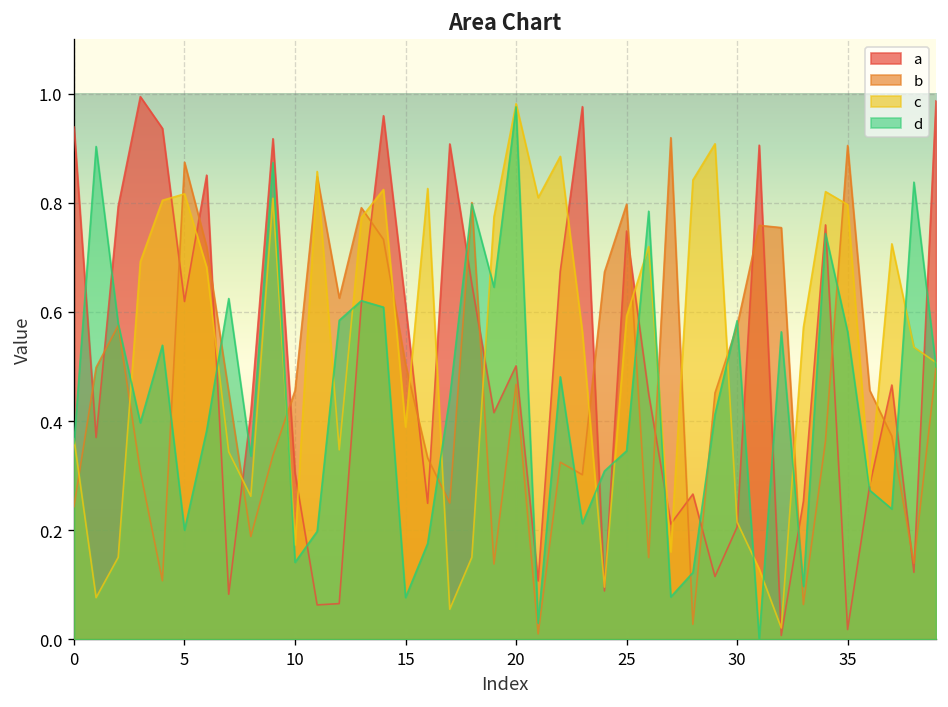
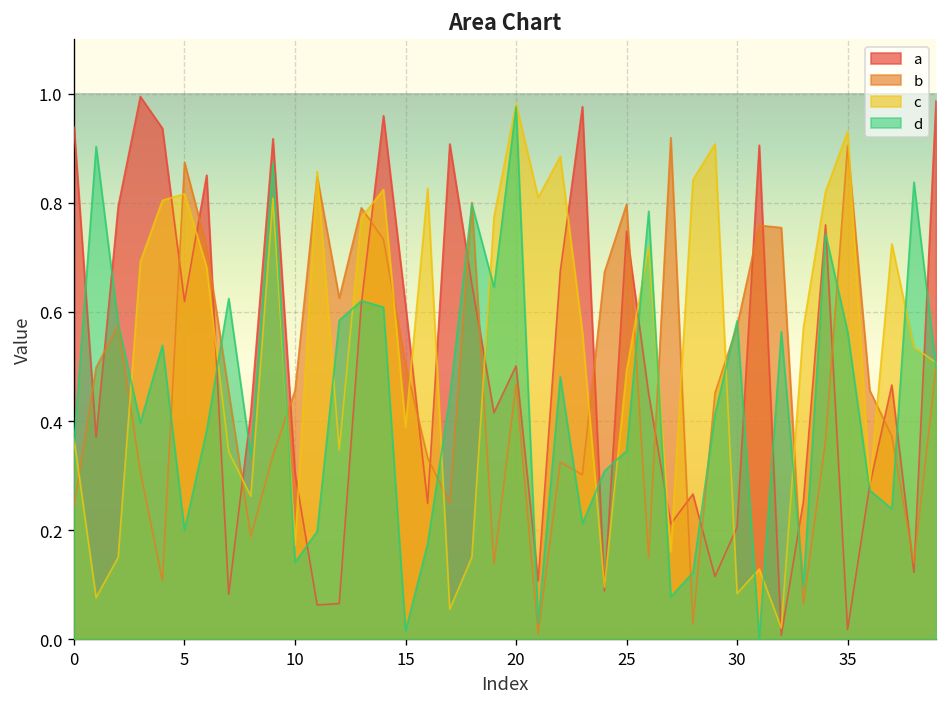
d, 15: 0.08 -> 0.02
c, 25: 0.59 -> 0.49
c, 30: 0.22 -> 0.08
c, 35: 0.80 -> 0.93
